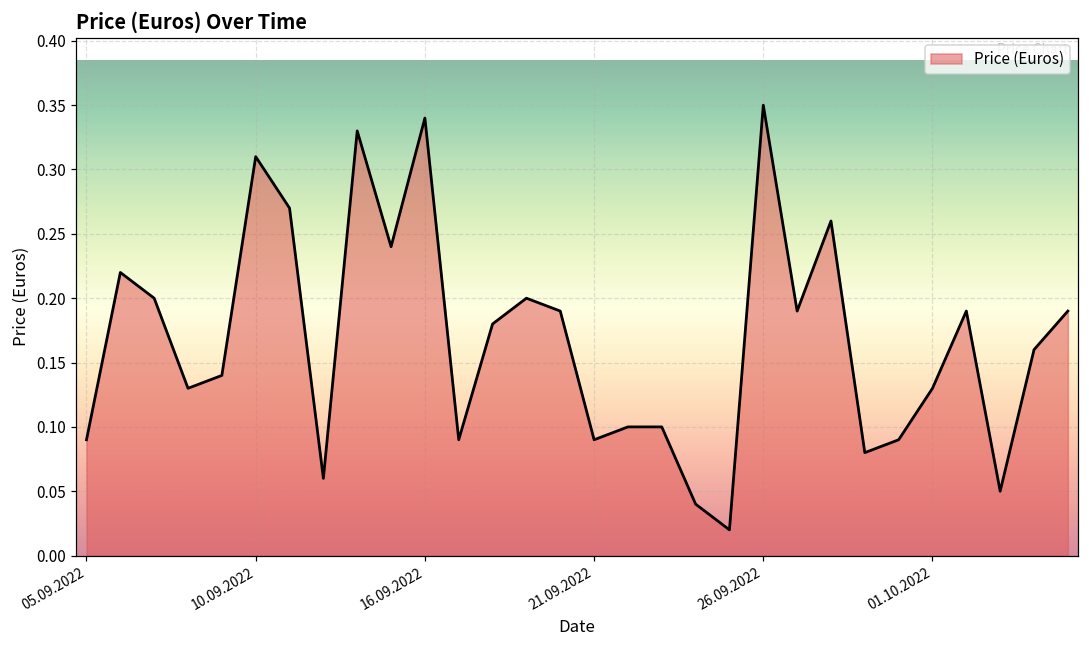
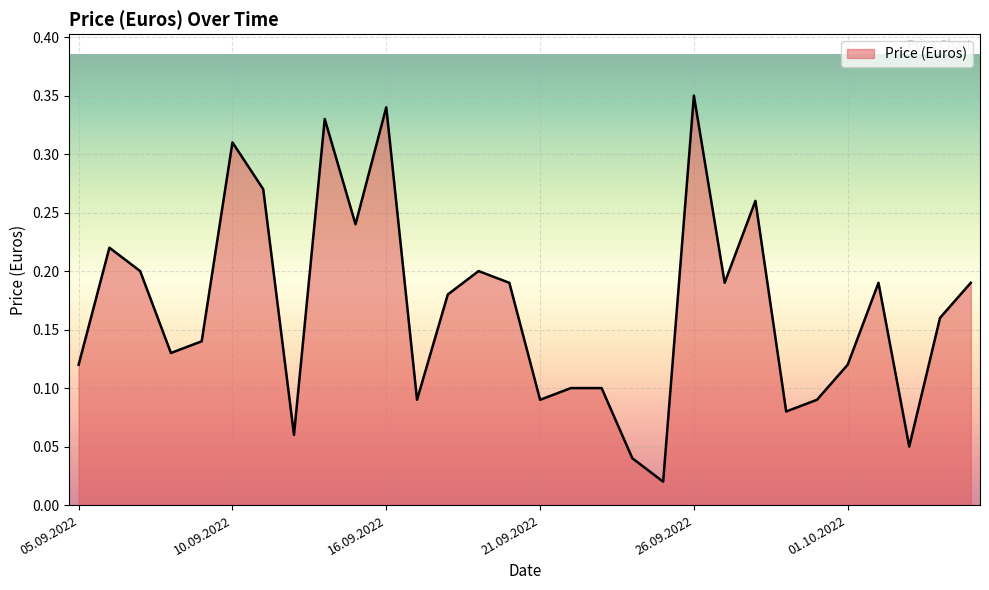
05.09.2022: 0.09 -> 0.12
01.10.2022: 0.13 -> 0.12
